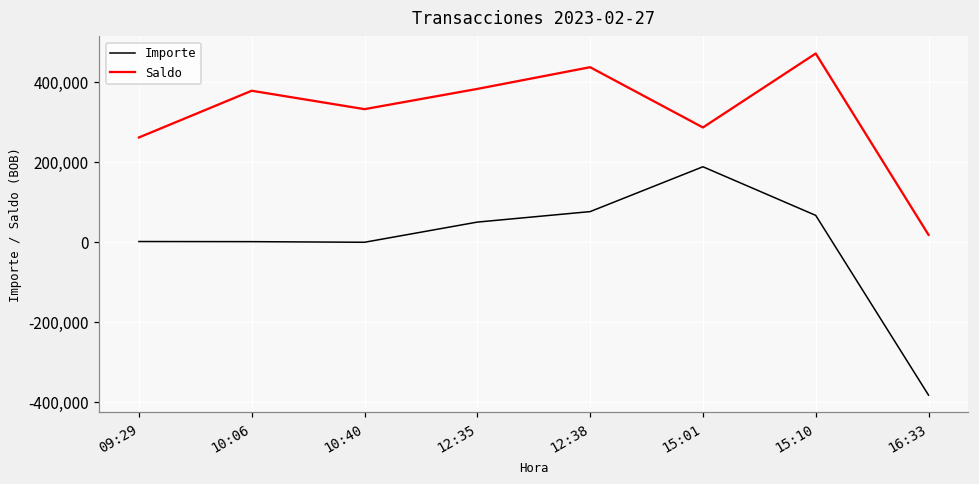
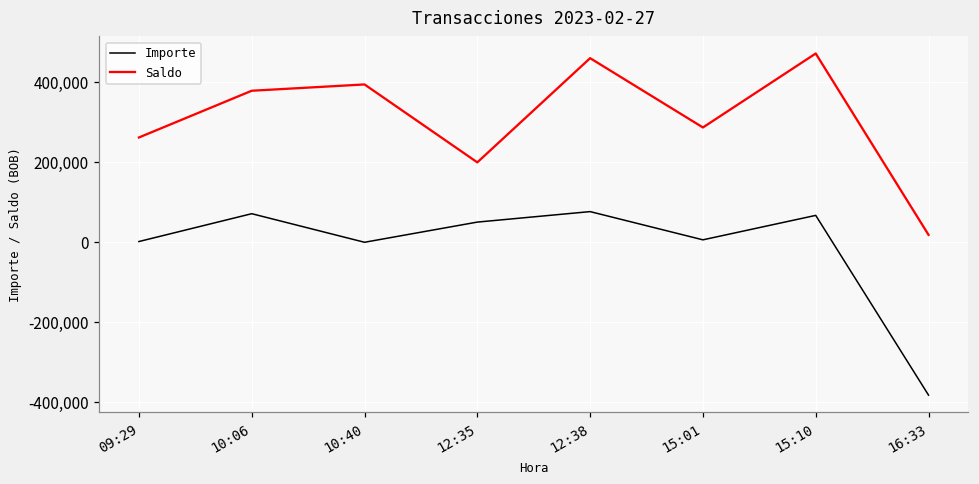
Importe, 10:06: 0 -> 70,000
Saldo, 10:40: 330,000 -> 390,000
Saldo, 12:35: 380,000 -> 200,000
Saldo, 12:38: 440,000 -> 460,000
Importe, 15:01: 190,000 -> 10,000
